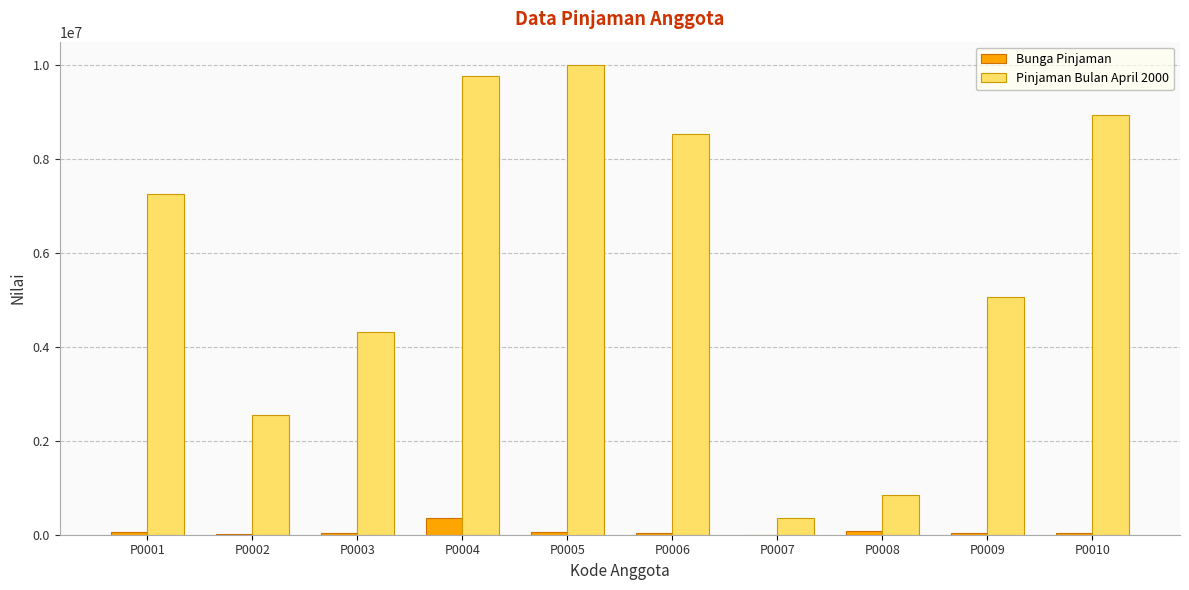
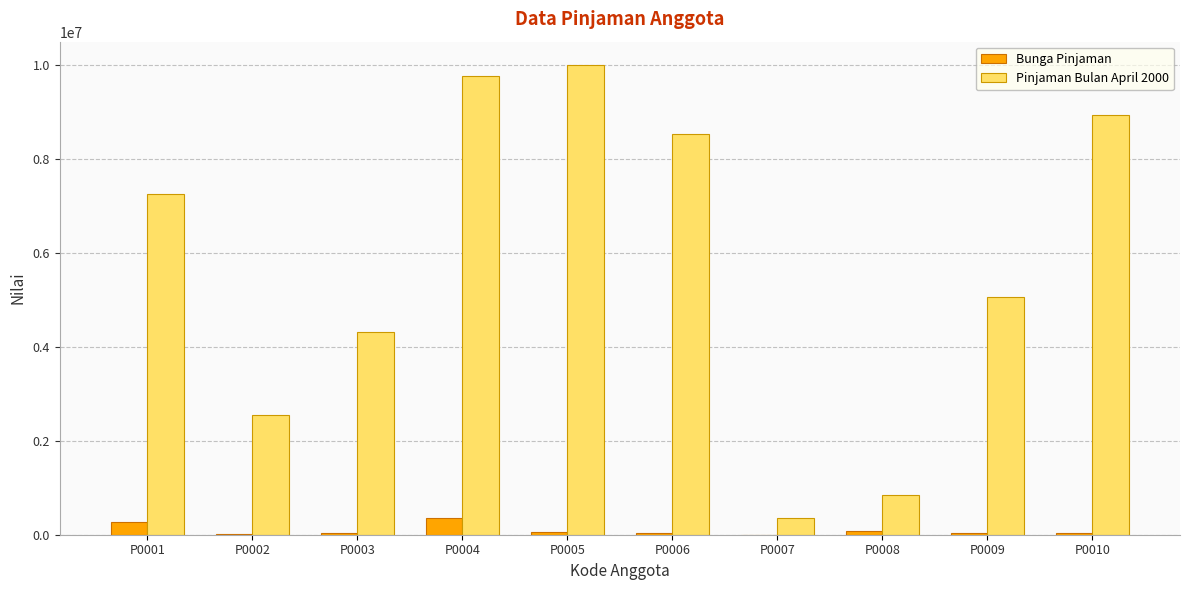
Bunga Pinjaman, P0001: 100000 -> 300000
